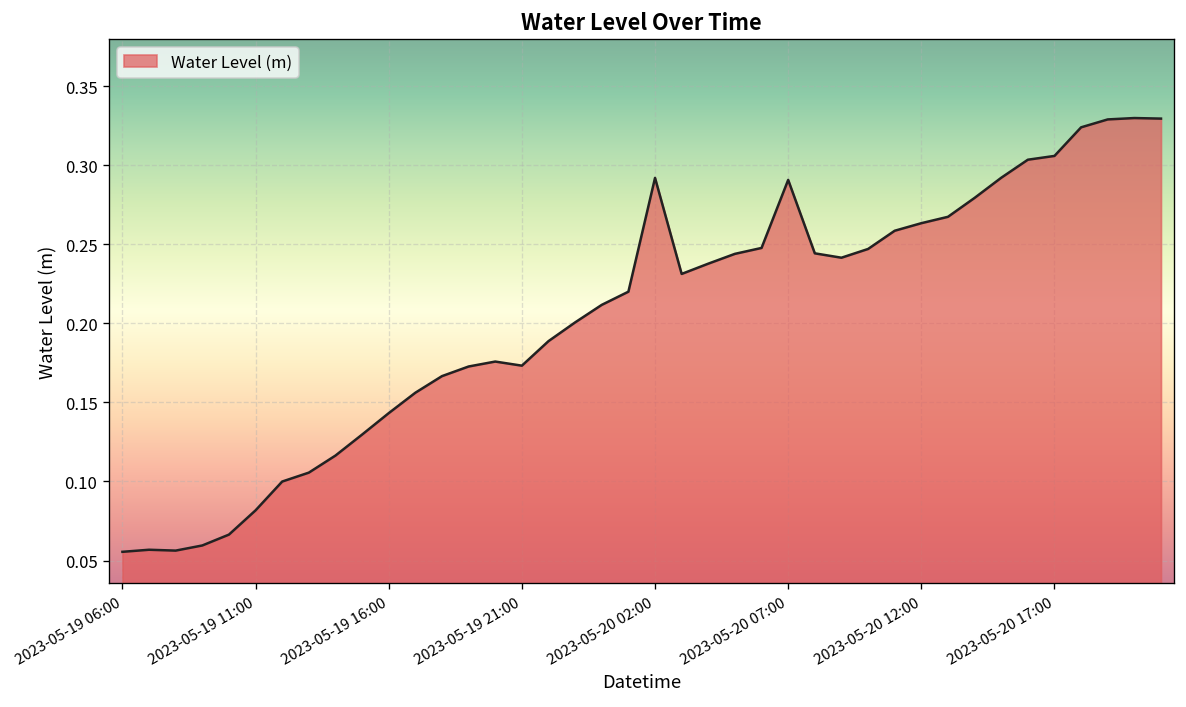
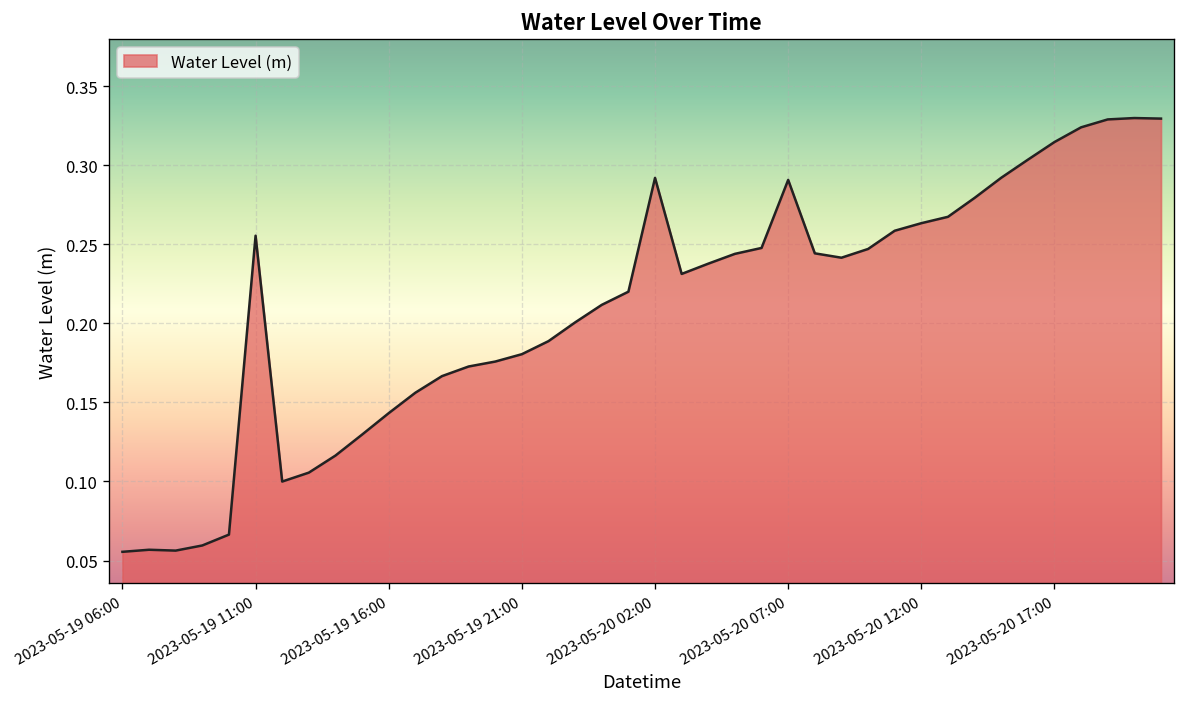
2023-05-19 11:00: 0.082 -> 0.255
2023-05-19 21:00: 0.173 -> 0.181
2023-05-20 17:00: 0.306 -> 0.315
